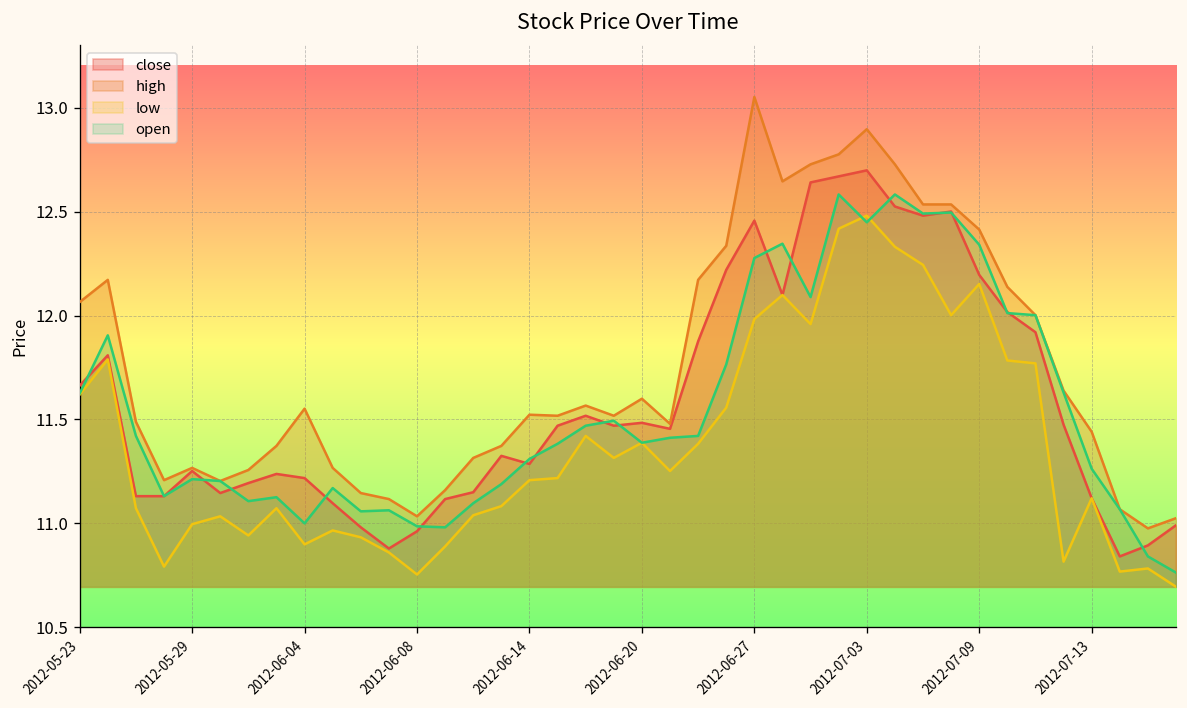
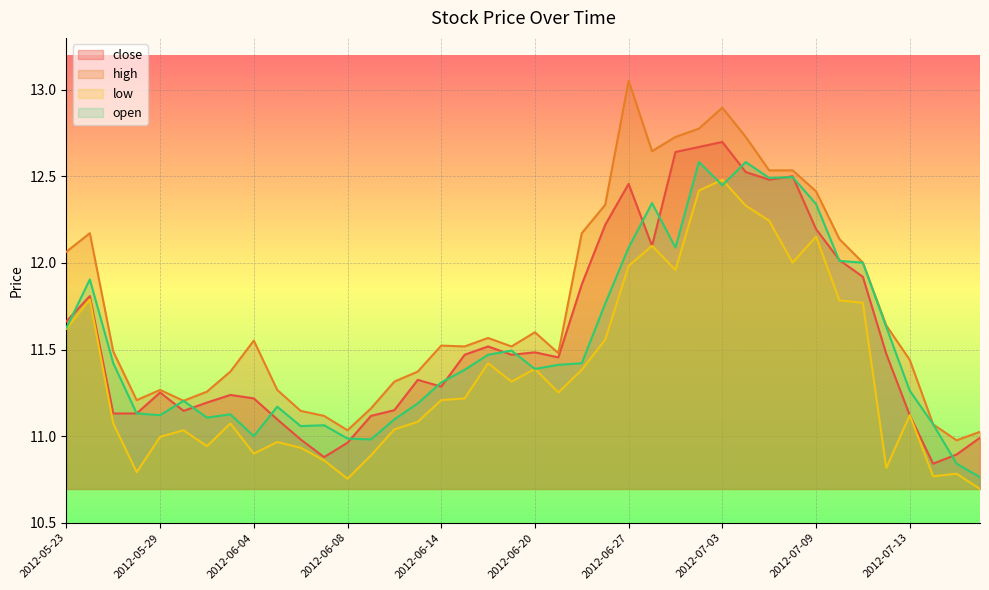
open, 2012-05-29: 11.21 -> 11.12
open, 2012-06-27: 12.28 -> 12.09
